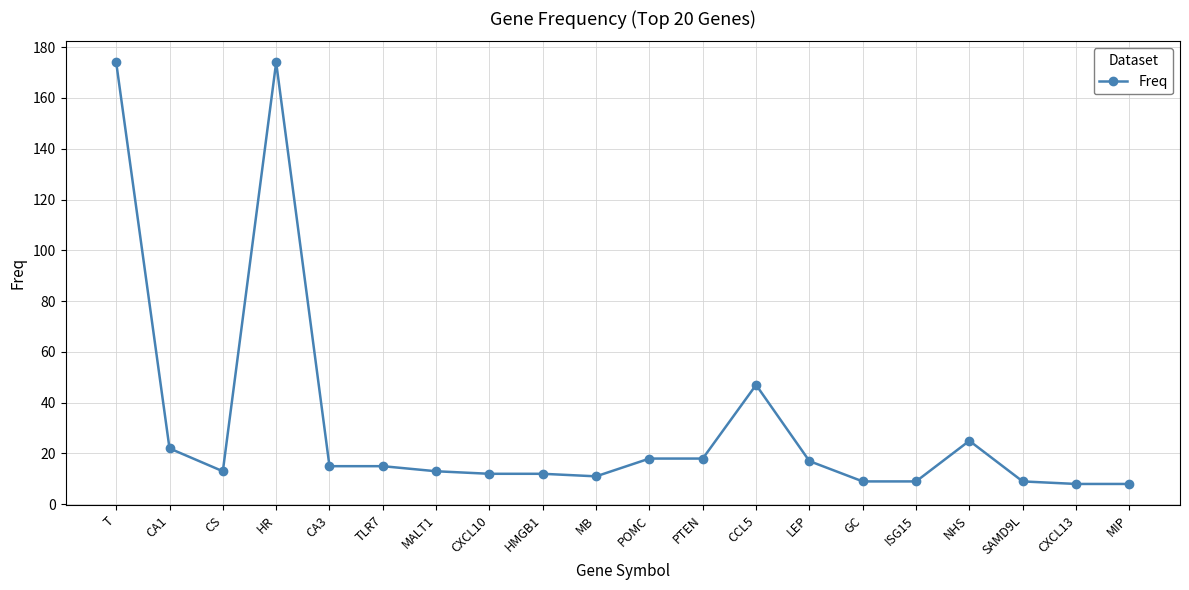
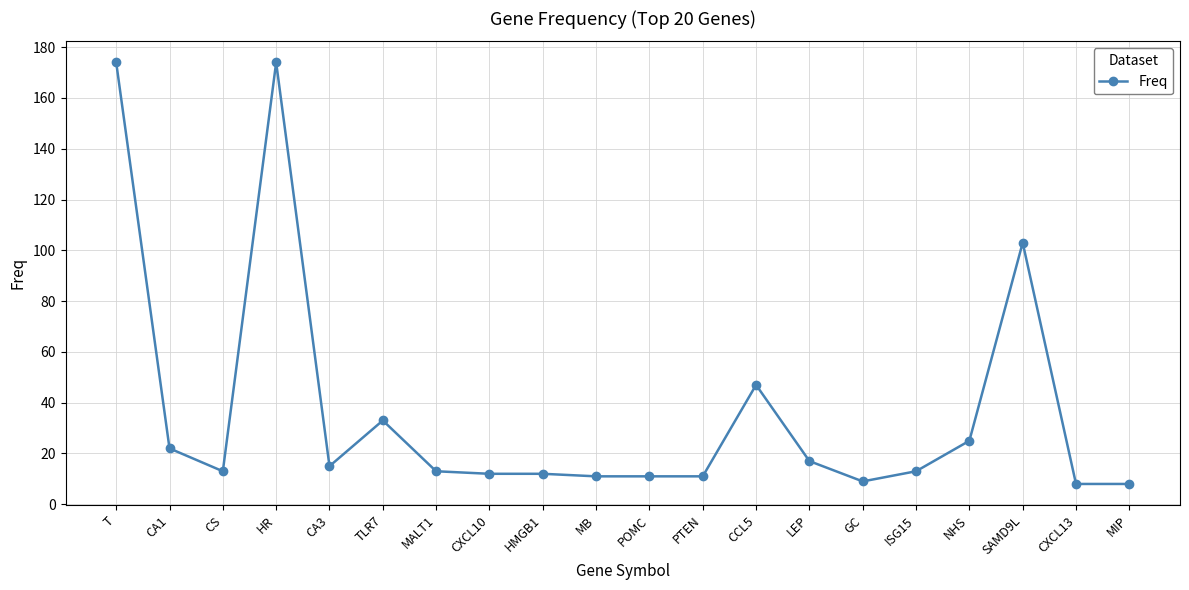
TLR7: 15 -> 33
POMC: 18 -> 11
PTEN: 18 -> 11
ISG15: 9 -> 13
SAMD9L: 9 -> 103
